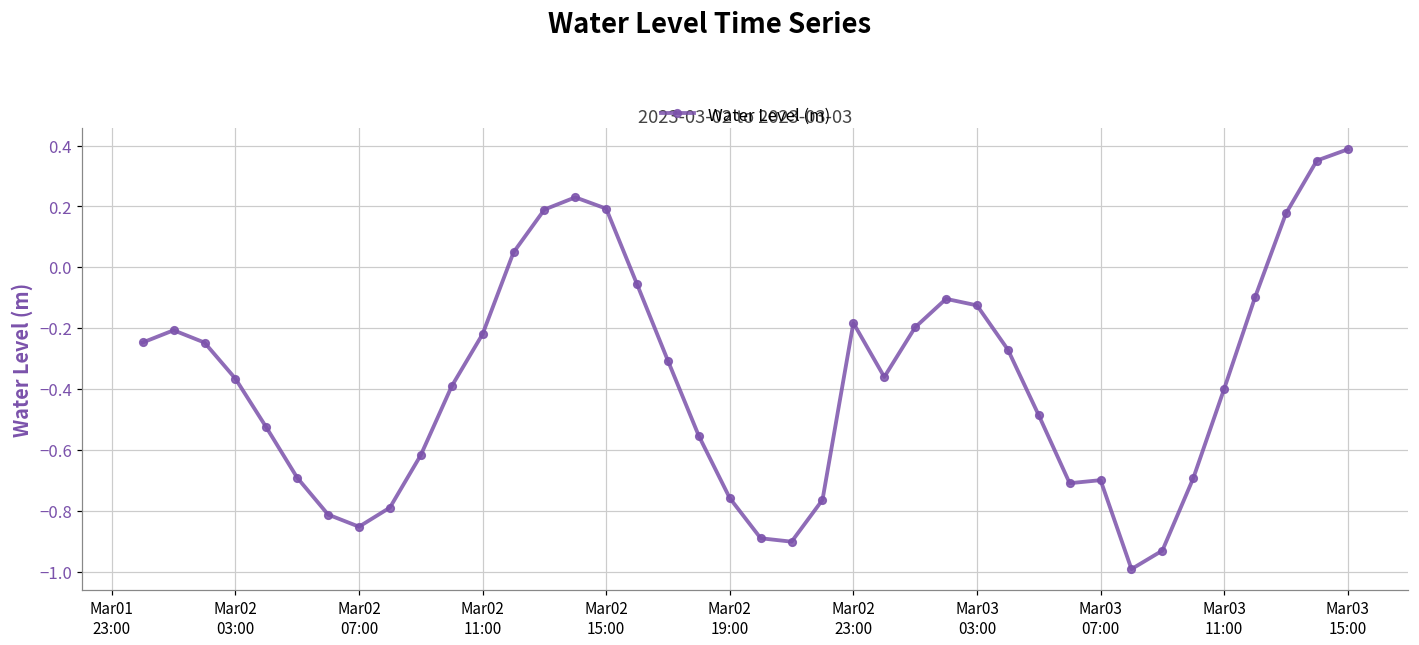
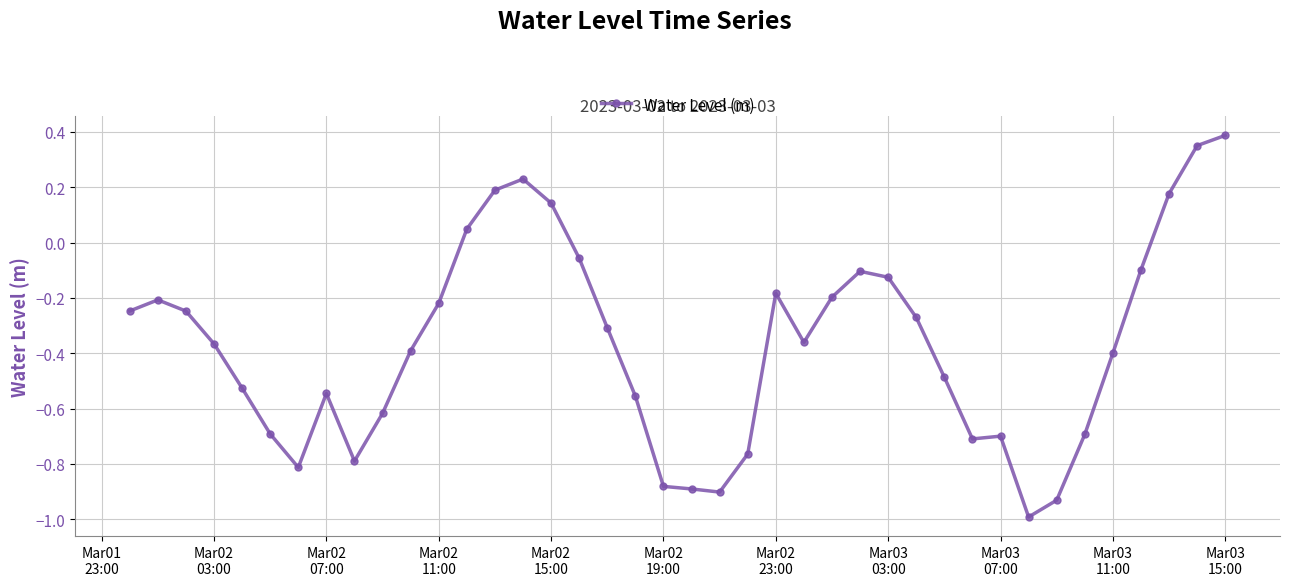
Mar02 07:00: -0.85 -> -0.55
Mar02 15:00: 0.19 -> 0.14
Mar02 19:00: -0.76 -> -0.88
